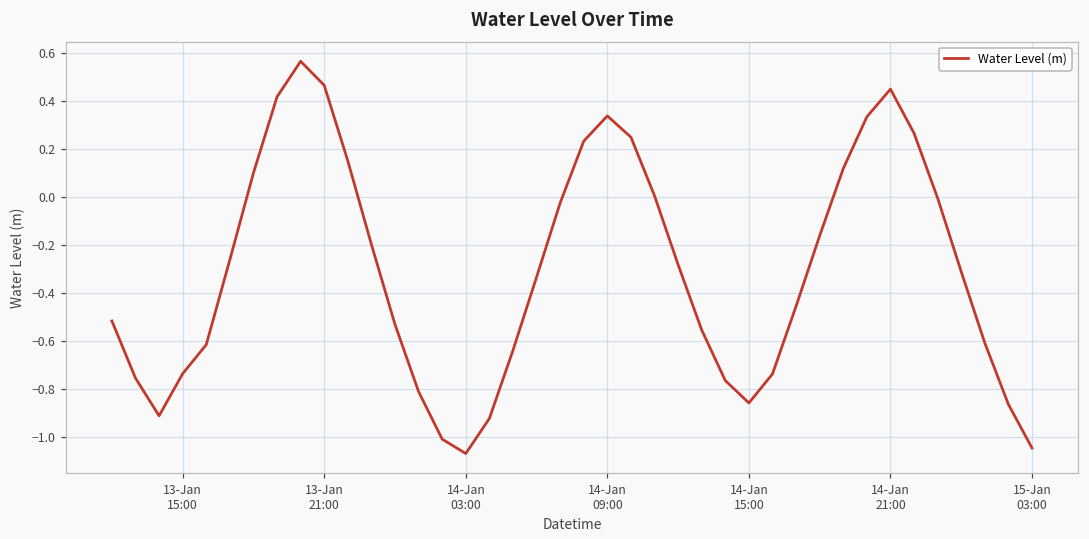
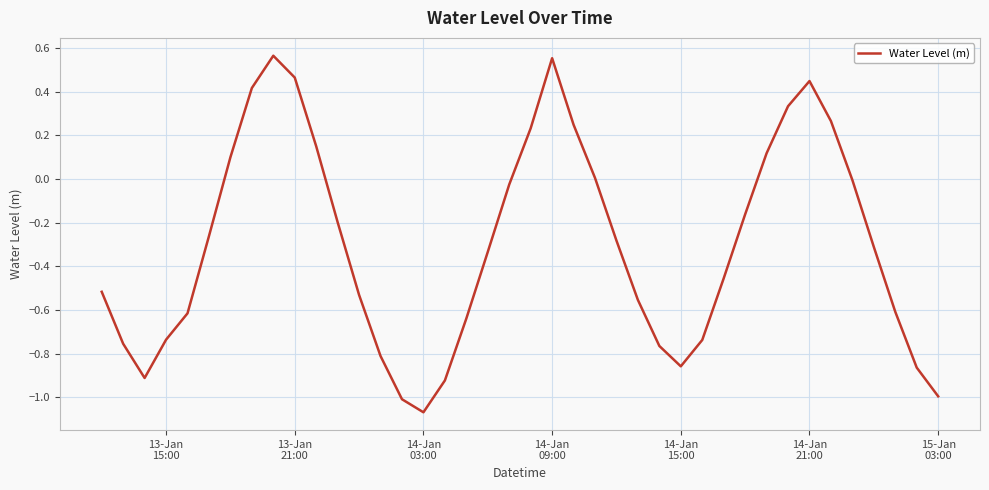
14-Jan 09:00: 0.34 -> 0.55
15-Jan 03:00: -1.05 -> -1.00
